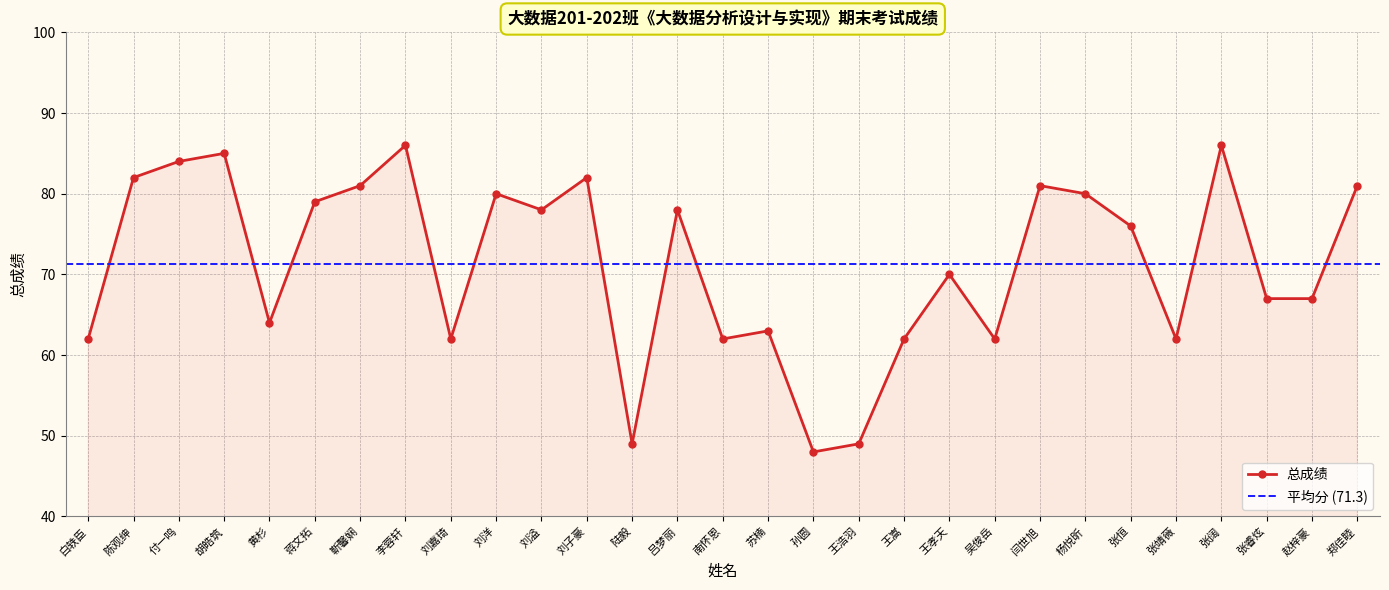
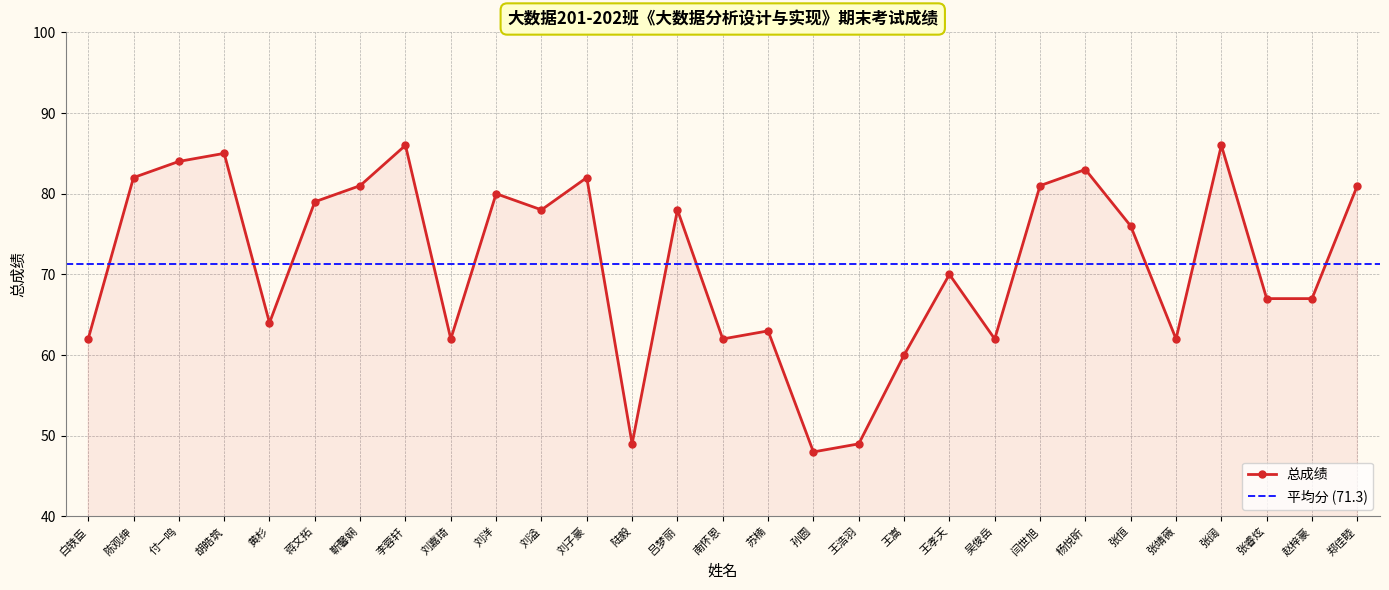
王嵩: 62 -> 60
杨悦昕: 80 -> 83
